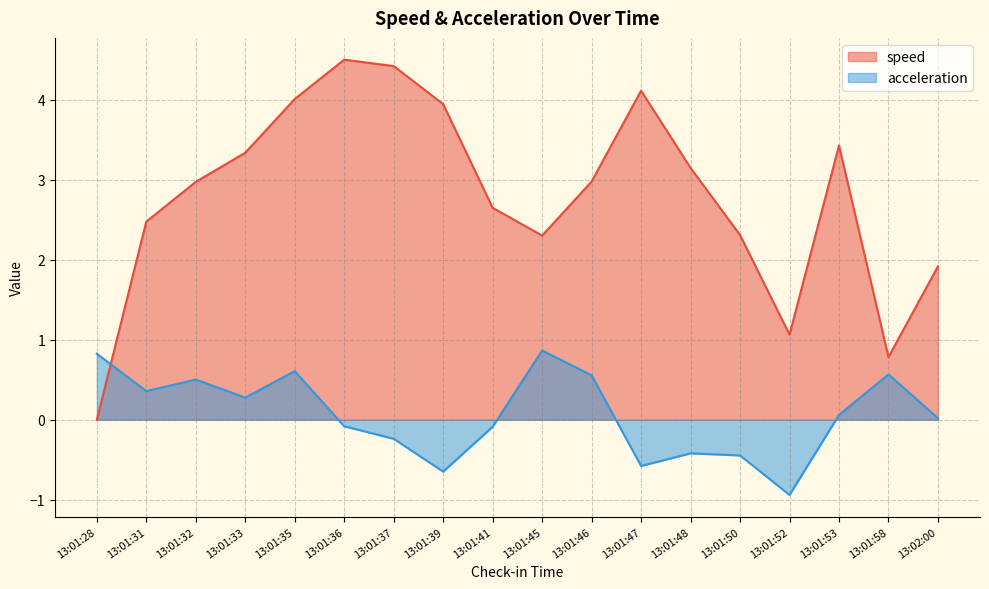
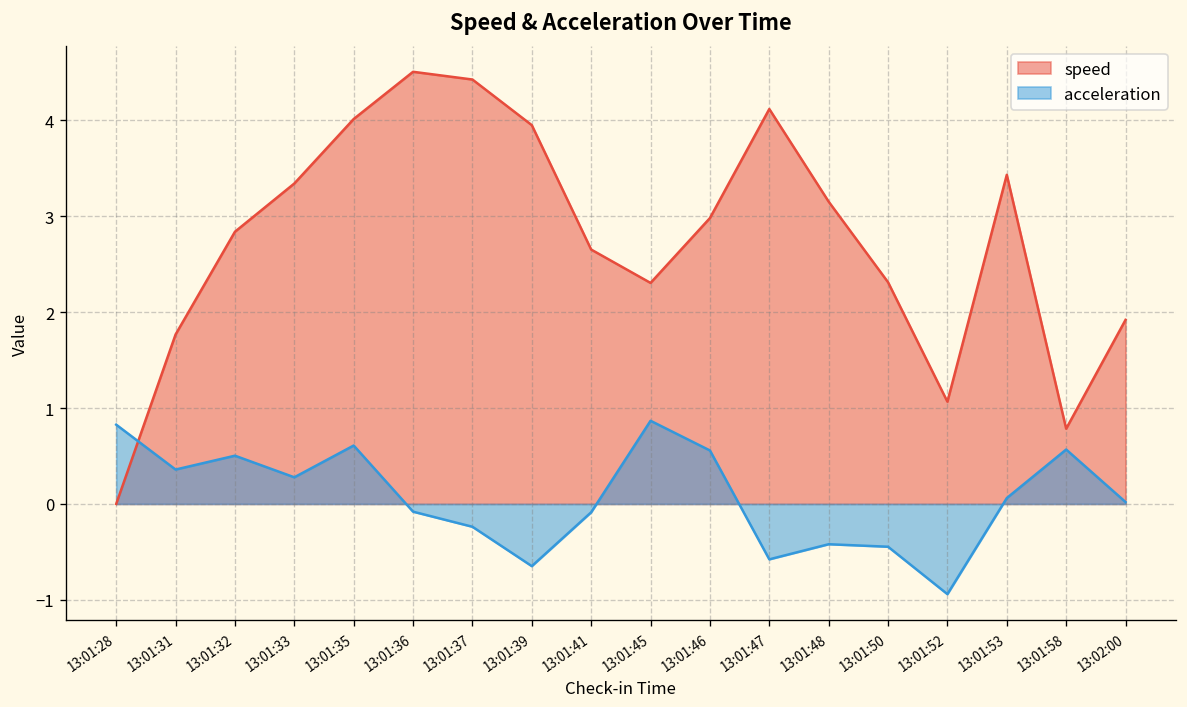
speed, 13:01:31: 2.5 -> 1.8
speed, 13:01:32: 3.0 -> 2.8
